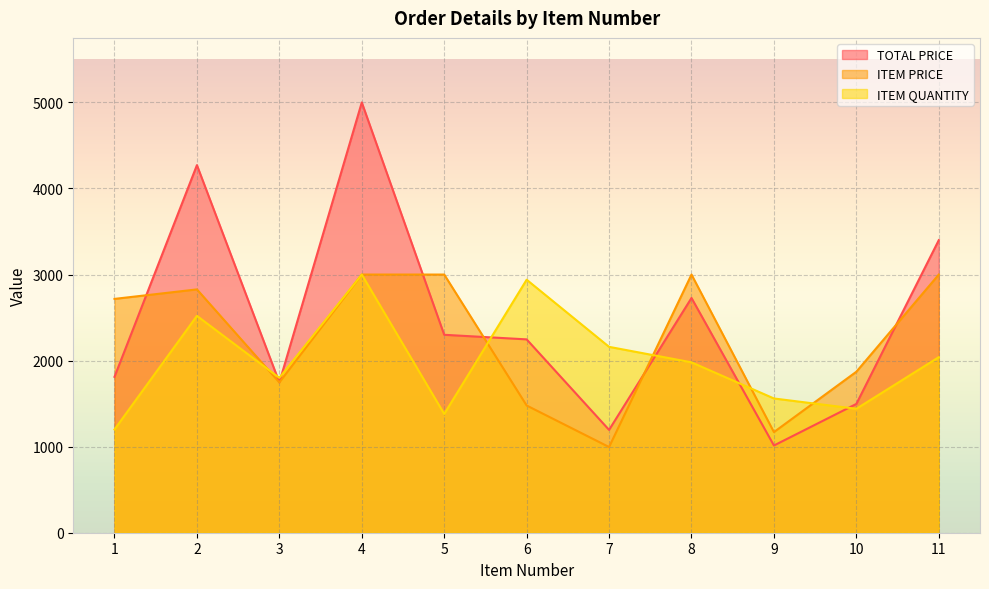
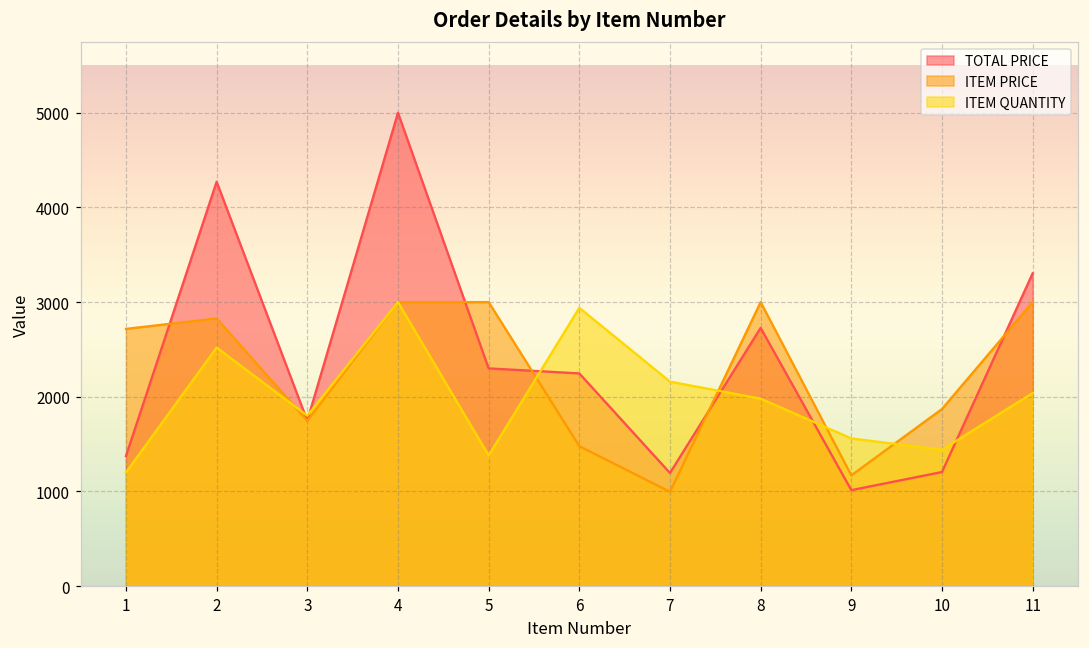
TOTAL PRICE, 1: 1800 -> 1400
TOTAL PRICE, 10: 1500 -> 1200
TOTAL PRICE, 11: 3400 -> 3300
